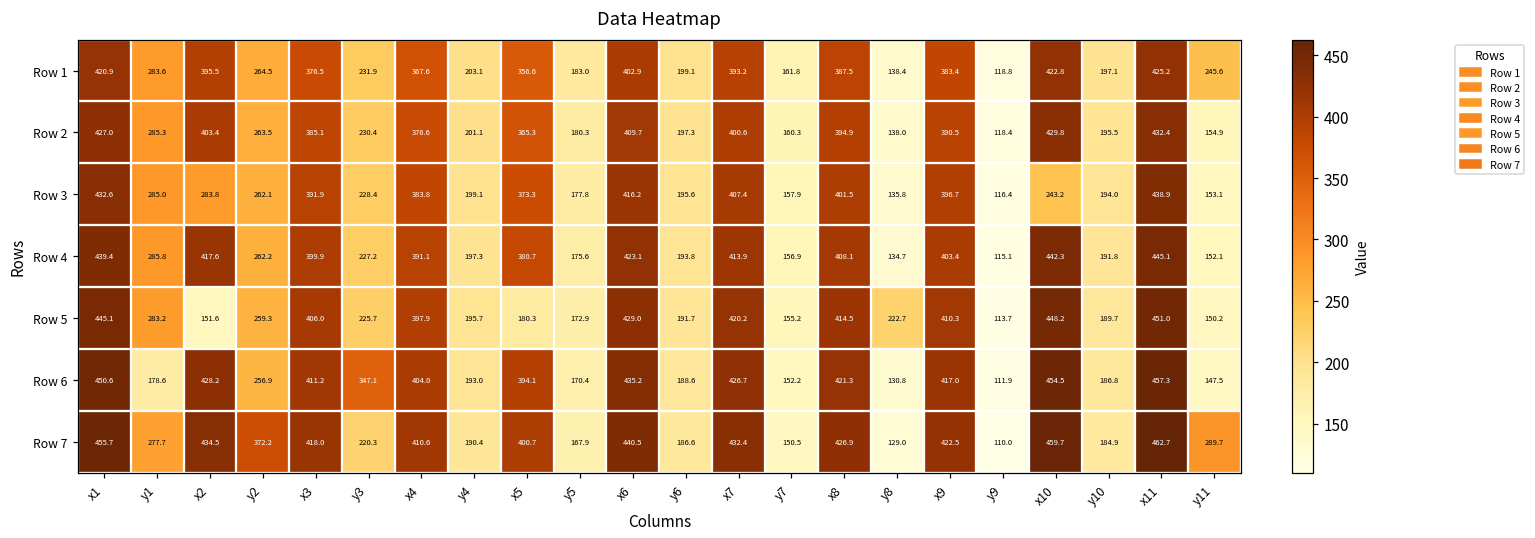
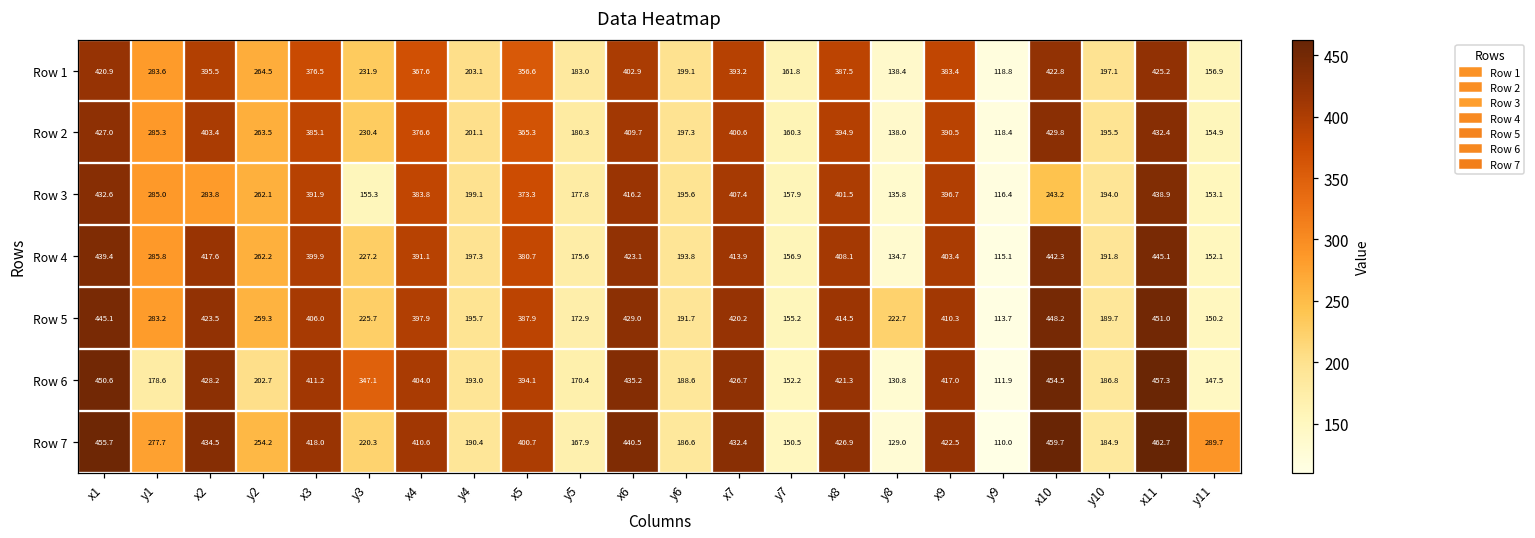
Row 1, y11: 245.6 -> 156.9
Row 3, y3: 228.4 -> 155.3
Row 5, x2: 151.6 -> 423.5
Row 5, x5: 180.3 -> 387.9
Row 6, y2: 256.9 -> 202.7
Row 7, y2: 372.2 -> 254.2
